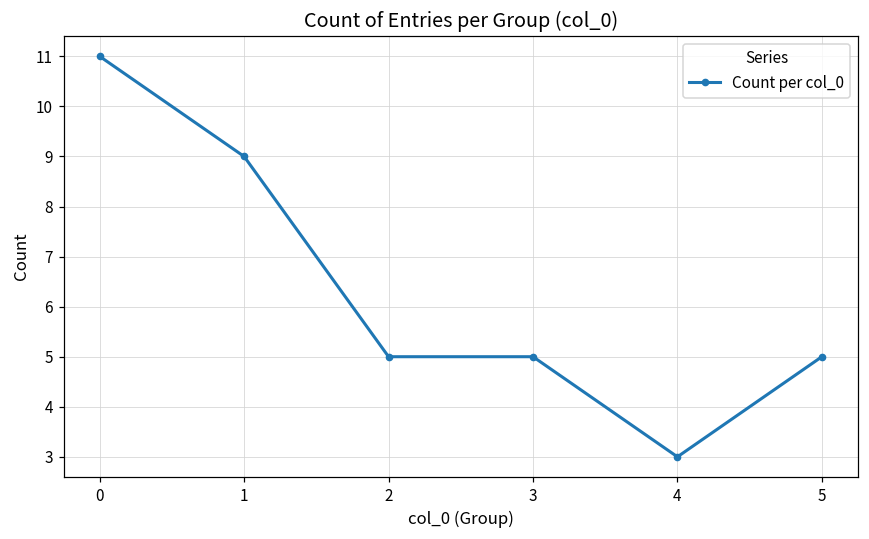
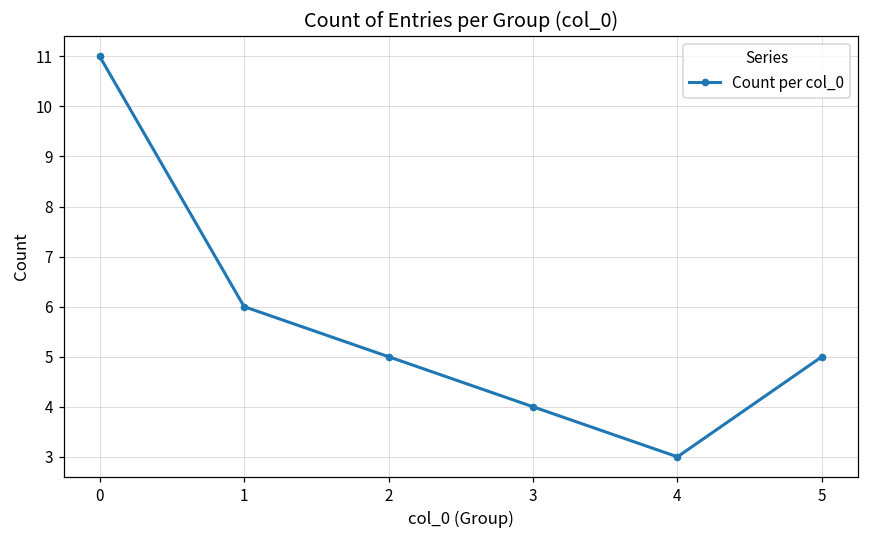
1: 9 -> 6
3: 5 -> 4
